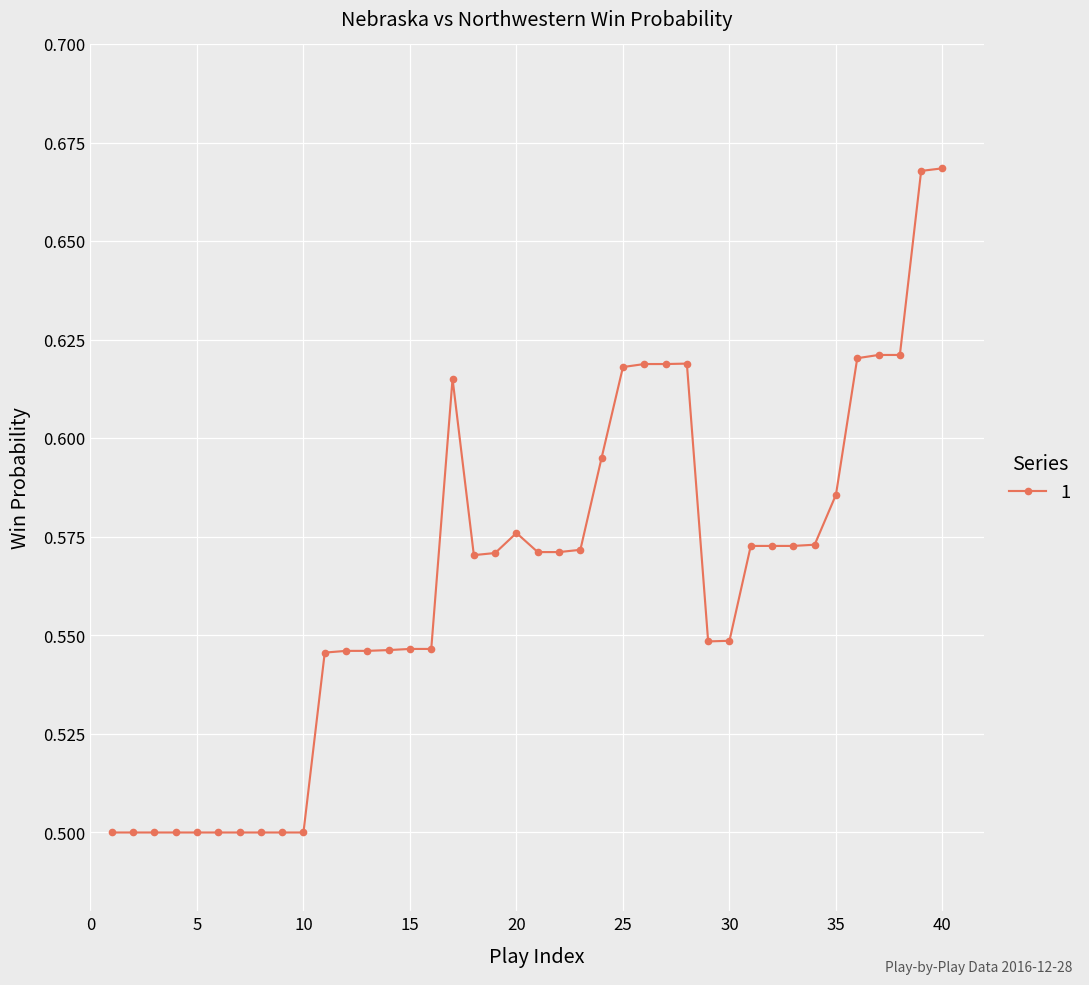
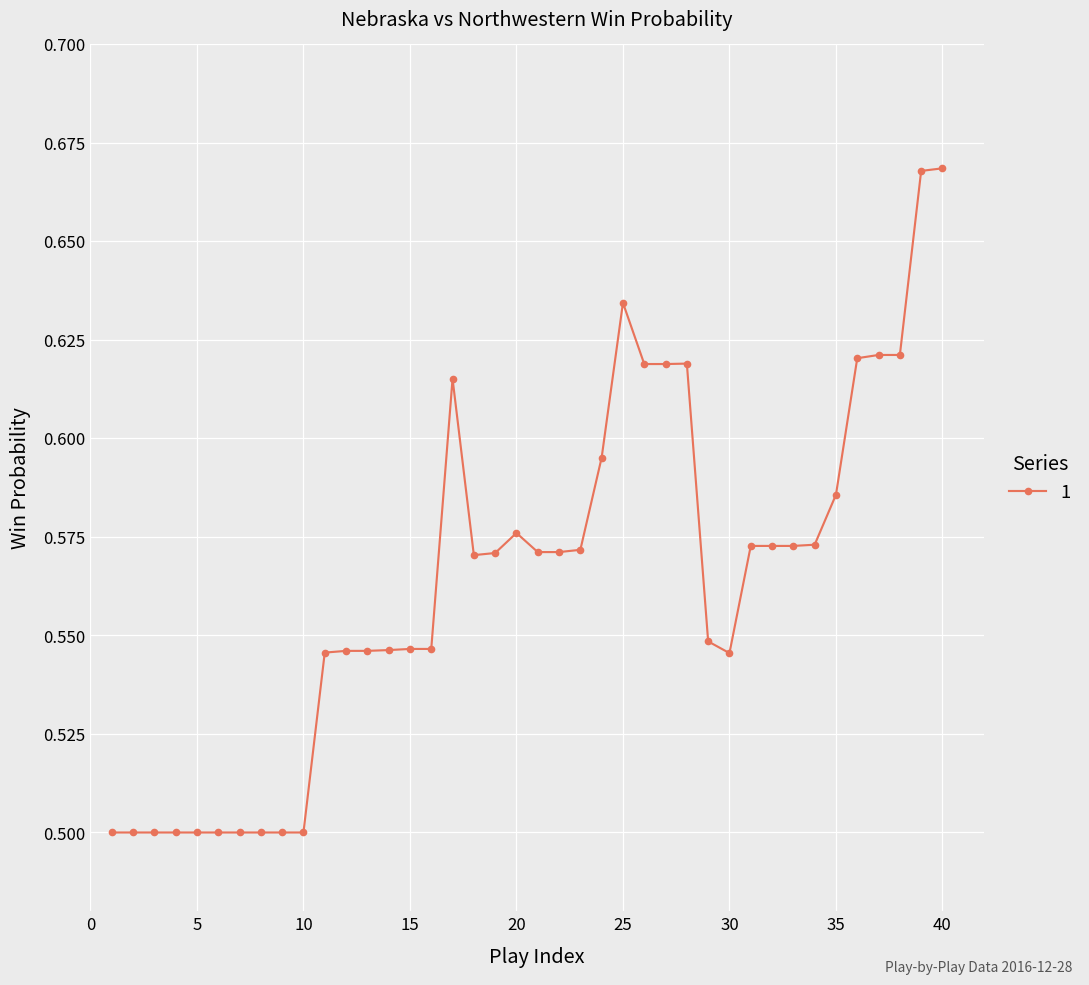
25: 0.618 -> 0.634
30: 0.549 -> 0.546
